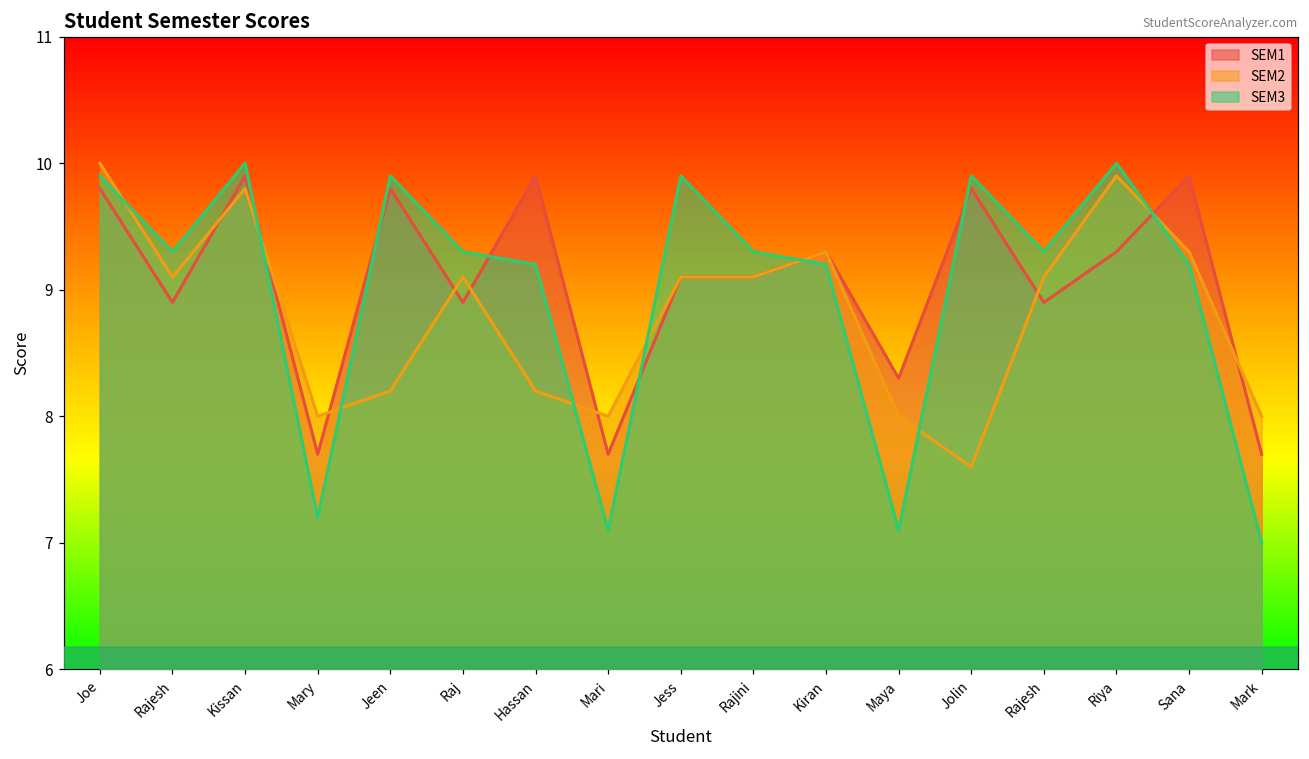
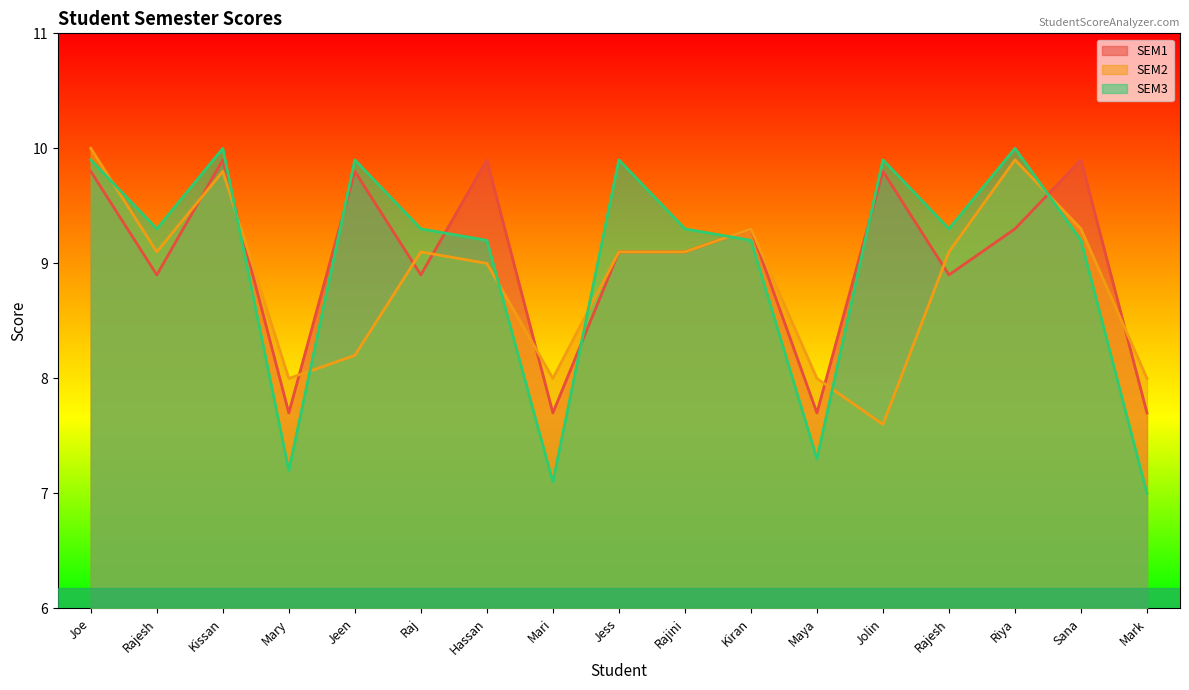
SEM2, Hassan: 8.2 -> 9.0
SEM1, Maya: 8.3 -> 7.7
SEM3, Maya: 7.1 -> 7.3
